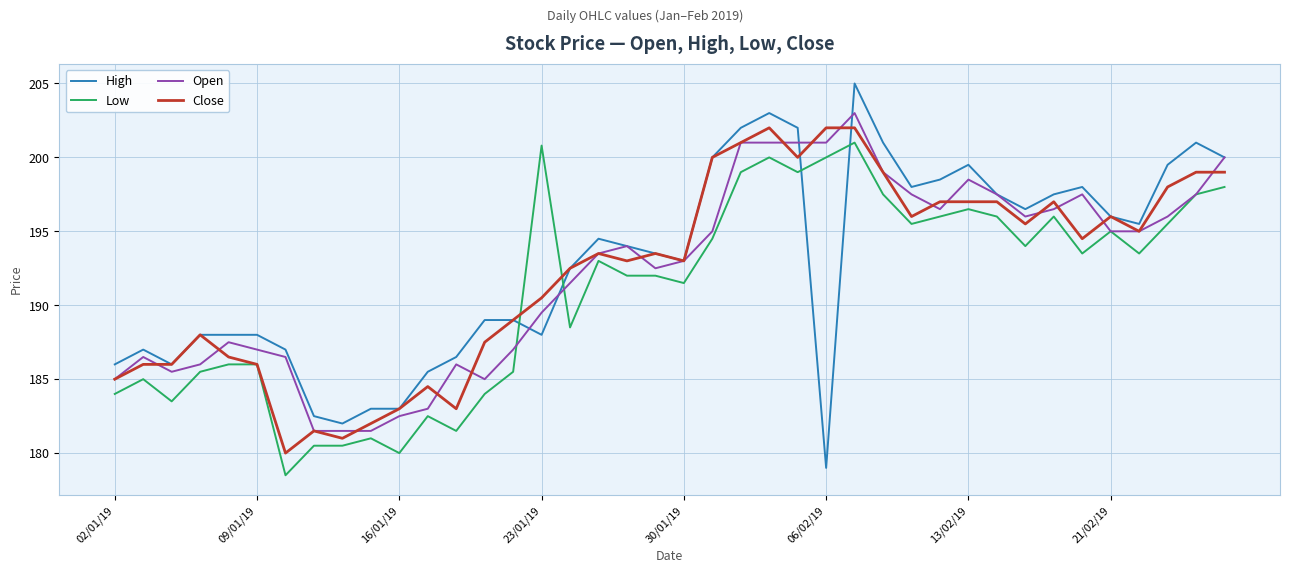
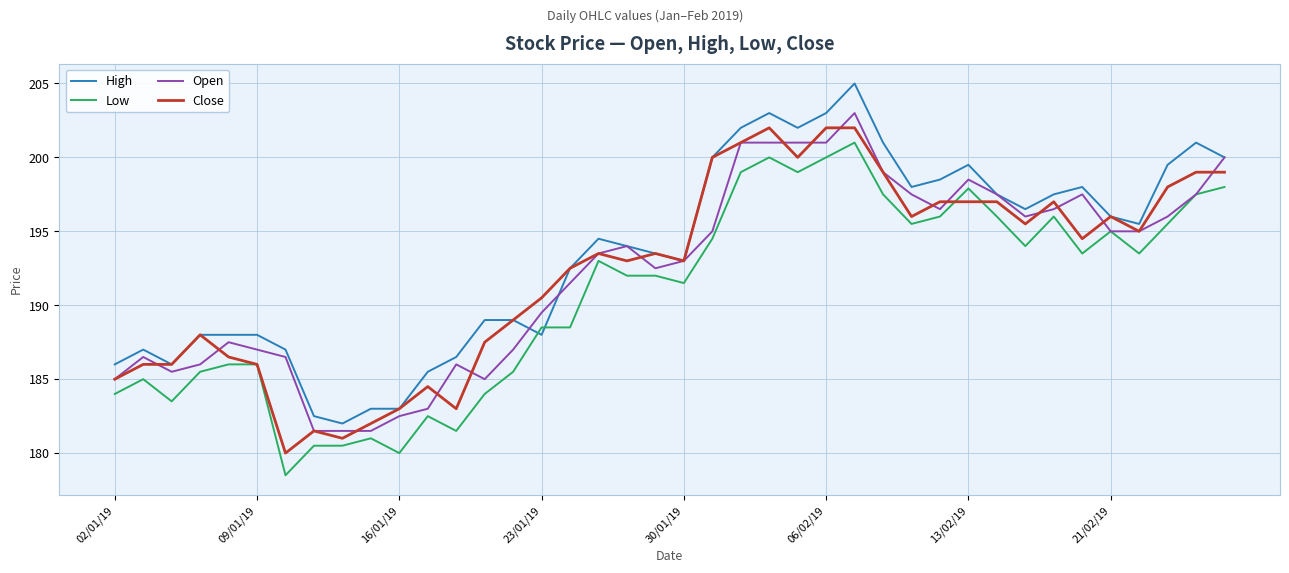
Low, 23/01/19: 200.8 -> 188.5
High, 06/02/19: 179 -> 203
Low, 13/02/19: 196.5 -> 197.9
